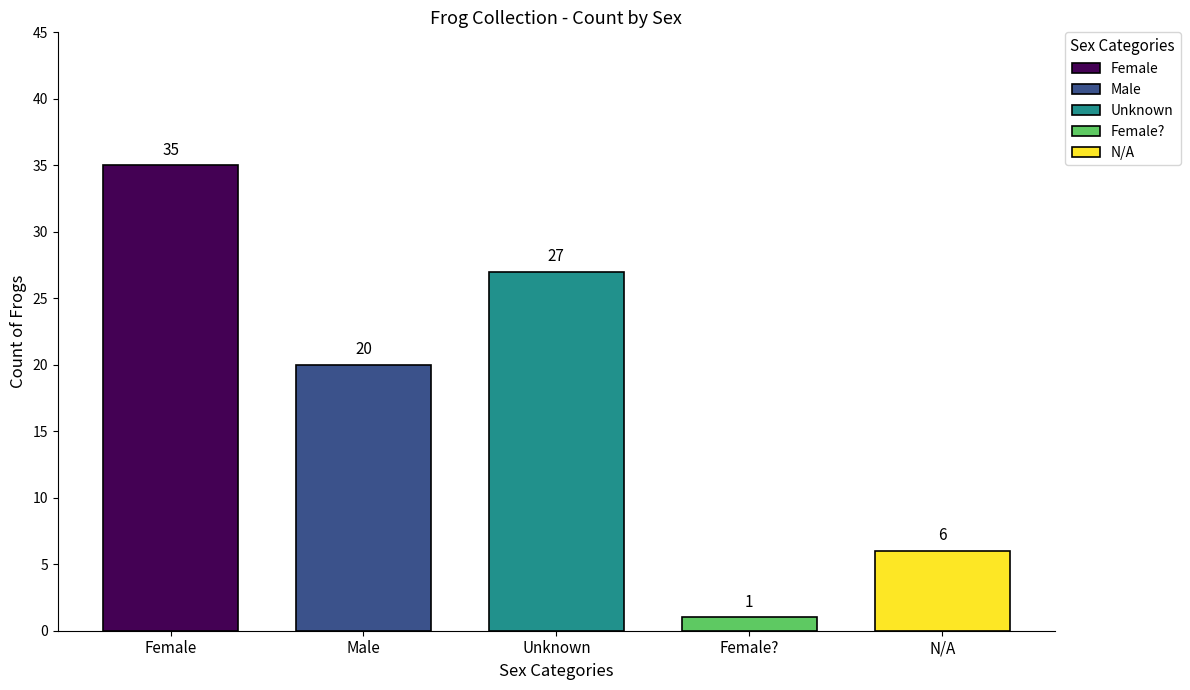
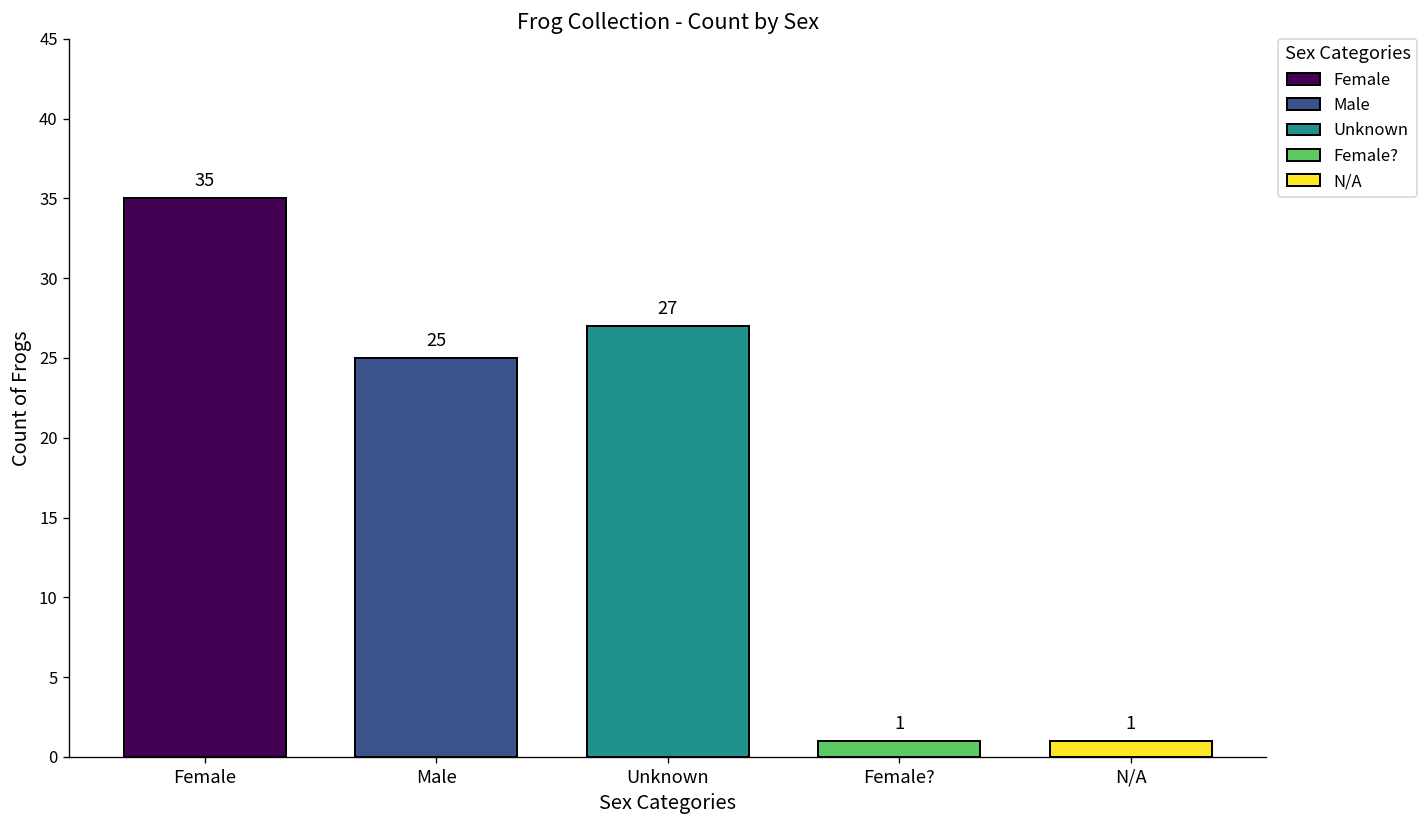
Male: 20 -> 25
N/A: 6 -> 1
